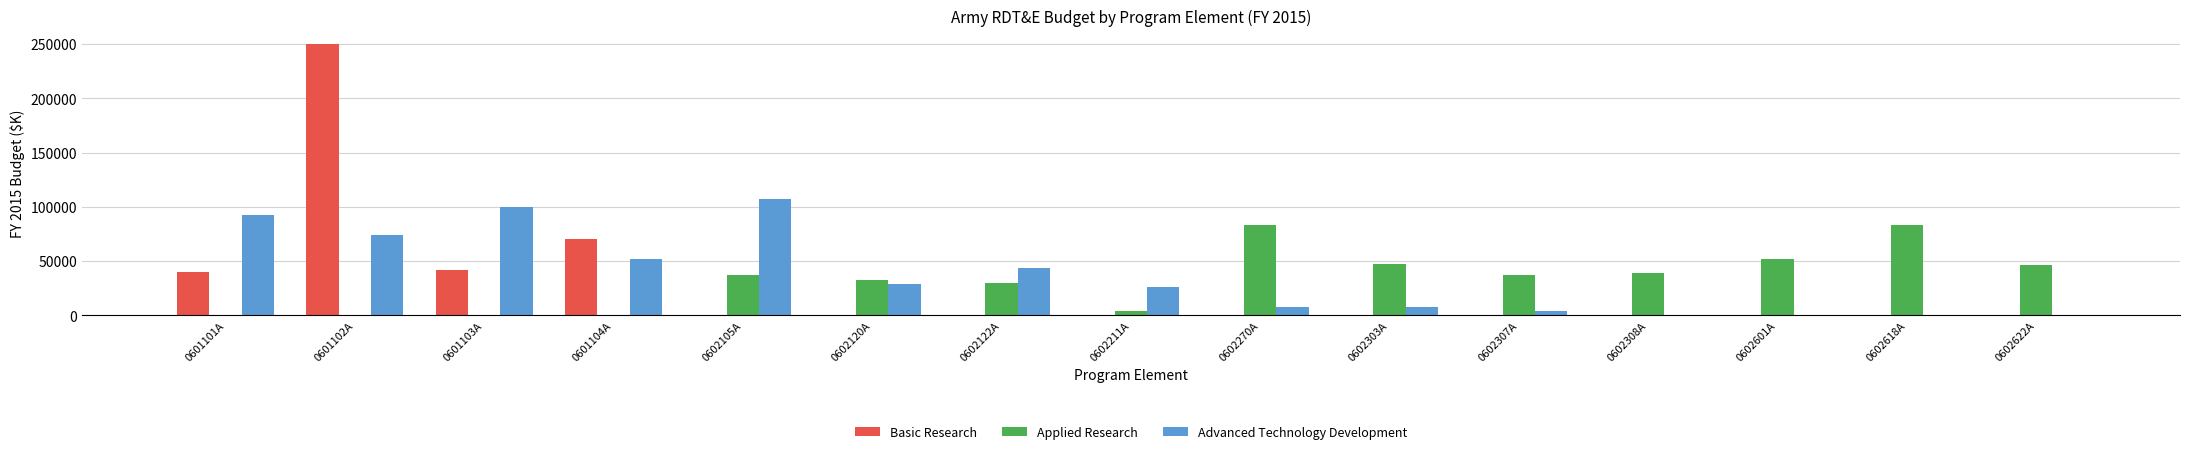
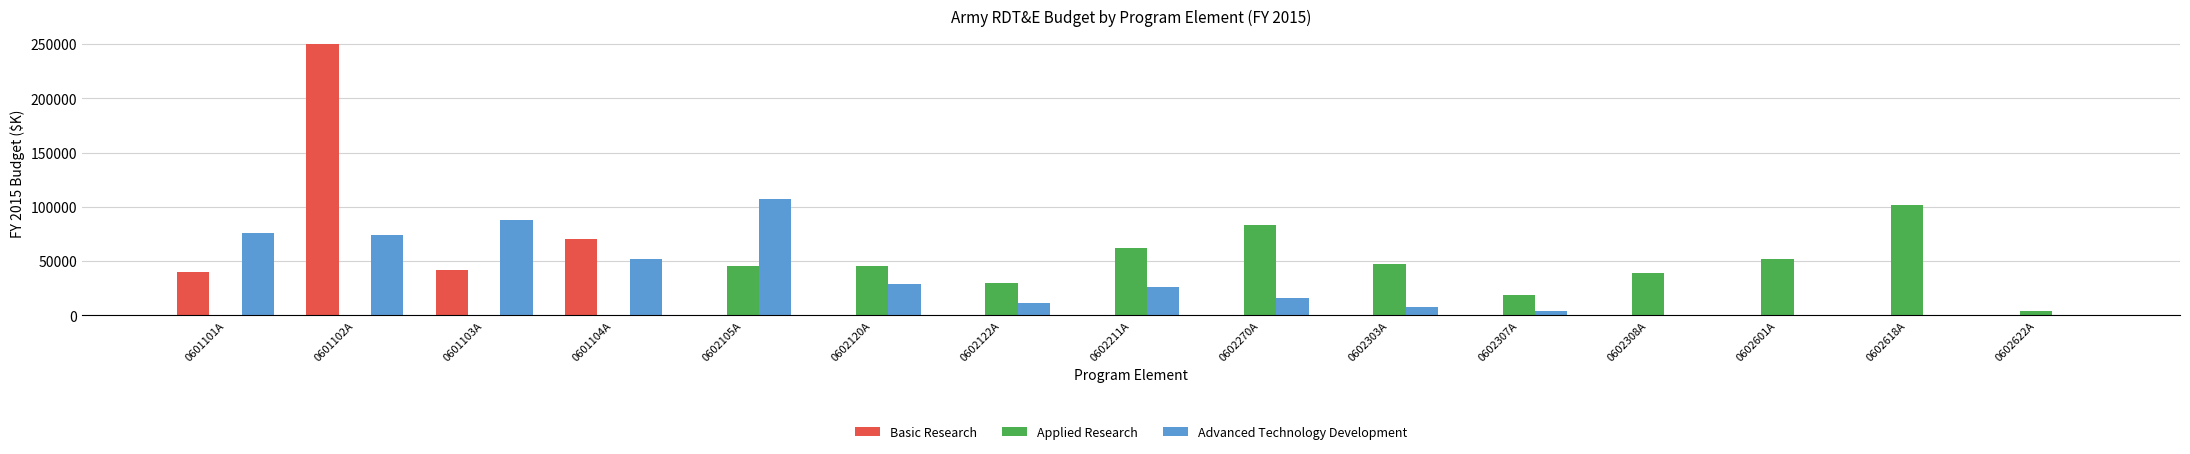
Advanced Technology Development, 0601101A: 93000 -> 76000
Advanced Technology Development, 0601103A: 100000 -> 88000
Applied Research, 0602105A: 37000 -> 46000
Applied Research, 0602120A: 33000 -> 46000
Advanced Technology Development, 0602122A: 44000 -> 12000
Applied Research, 0602211A: 4000 -> 62000
Advanced Technology Development, 0602270A: 7000 -> 16000
Applied Research, 0602307A: 37000 -> 19000
Applied Research, 0602618A: 84000 -> 101000
Applied Research, 0602622A: 47000 -> 4000
